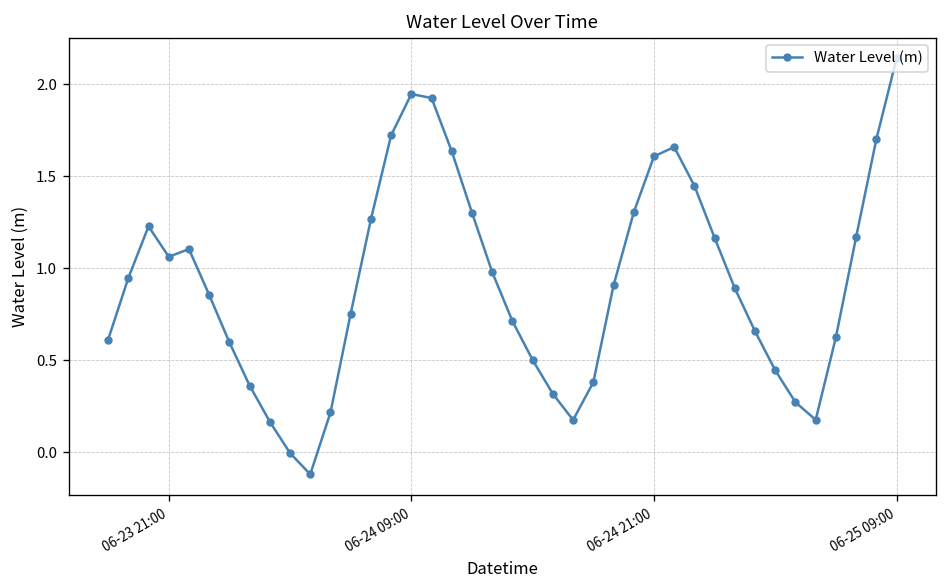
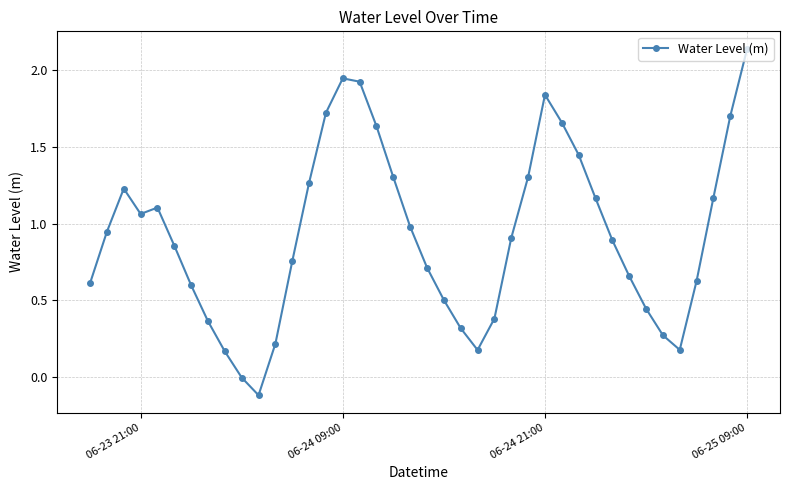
06-24 21:00: 1.61 -> 1.84
